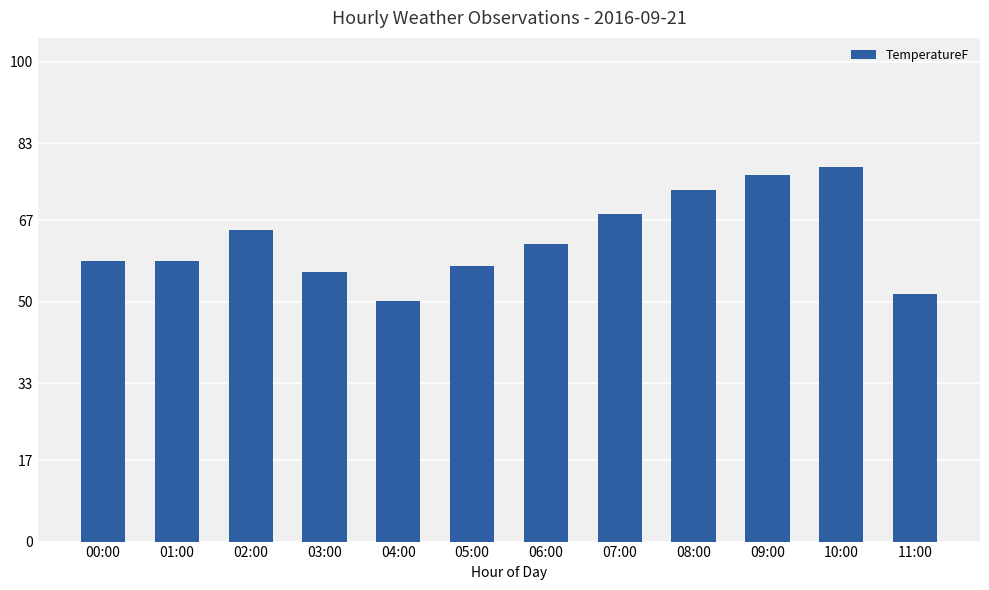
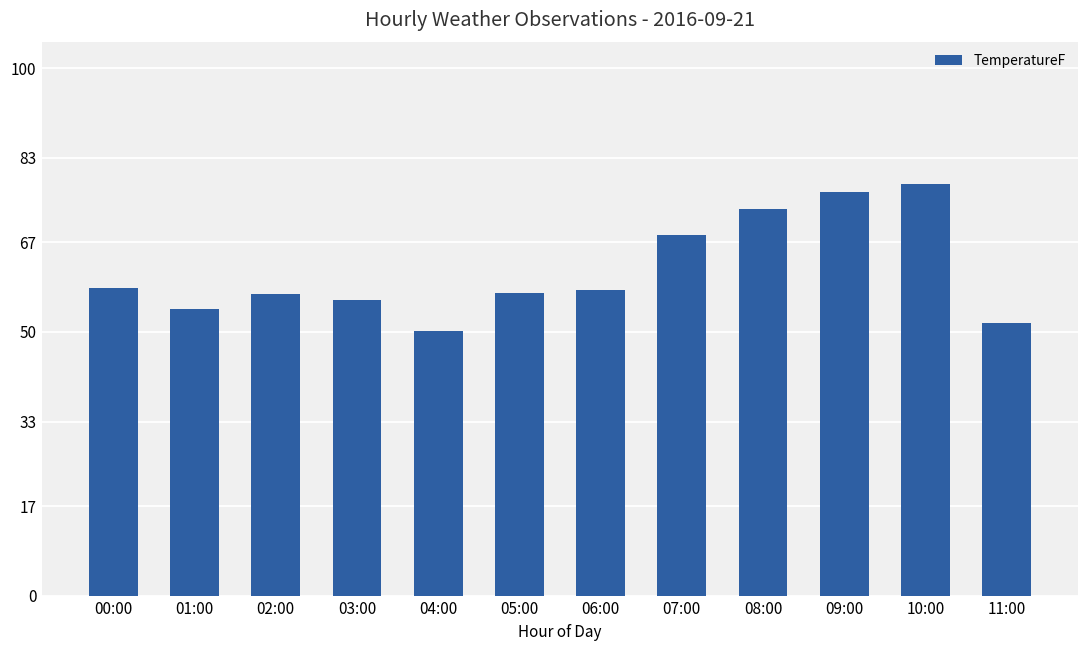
01:00: 59 -> 54
02:00: 65 -> 57
06:00: 62 -> 58
